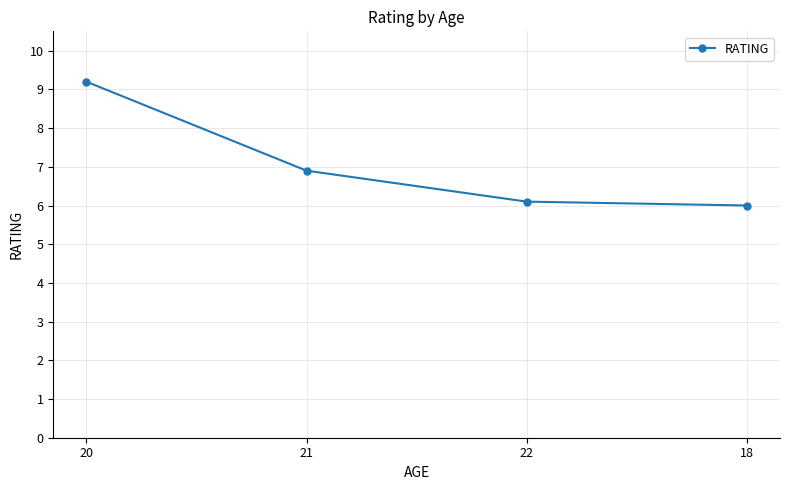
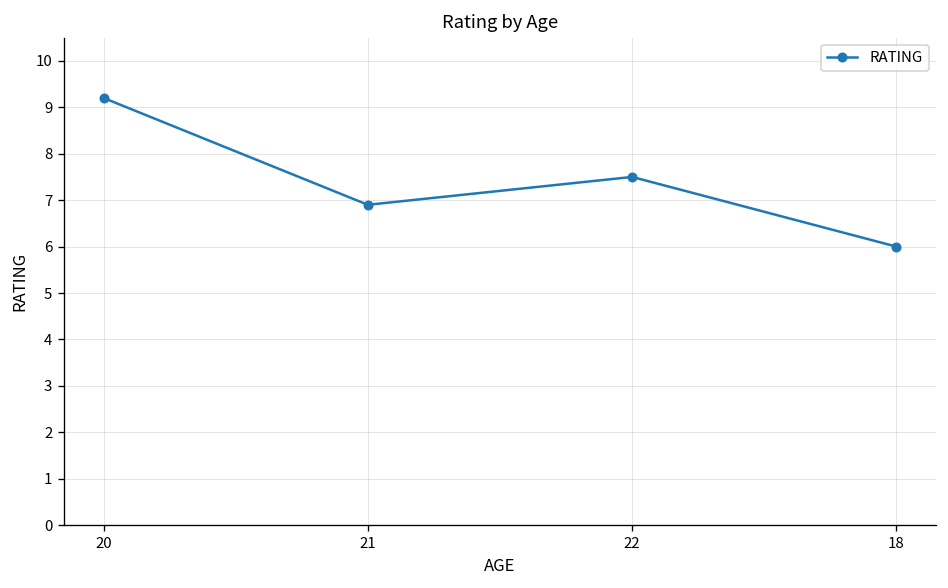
22: 6.1 -> 7.5
